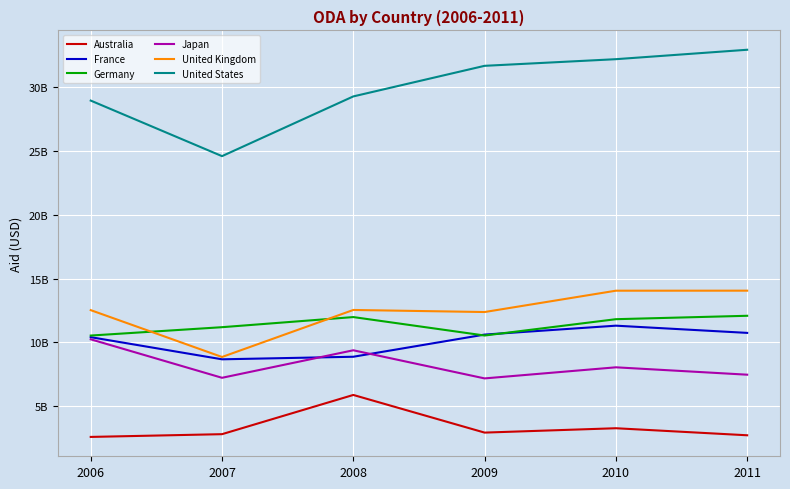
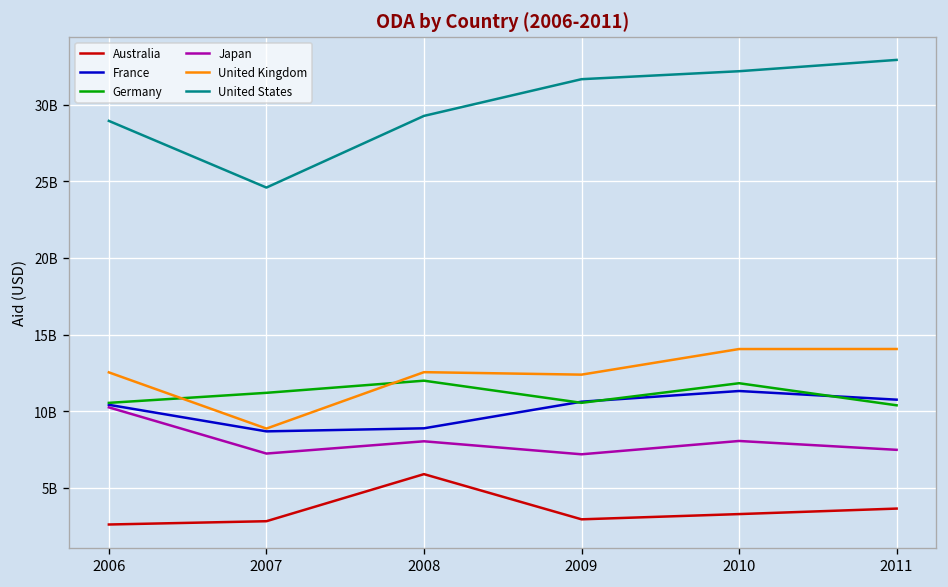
Japan, 2008: 9400000000 -> 8000000000
Australia, 2011: 2700000000 -> 3600000000
Germany, 2011: 12100000000 -> 10400000000
